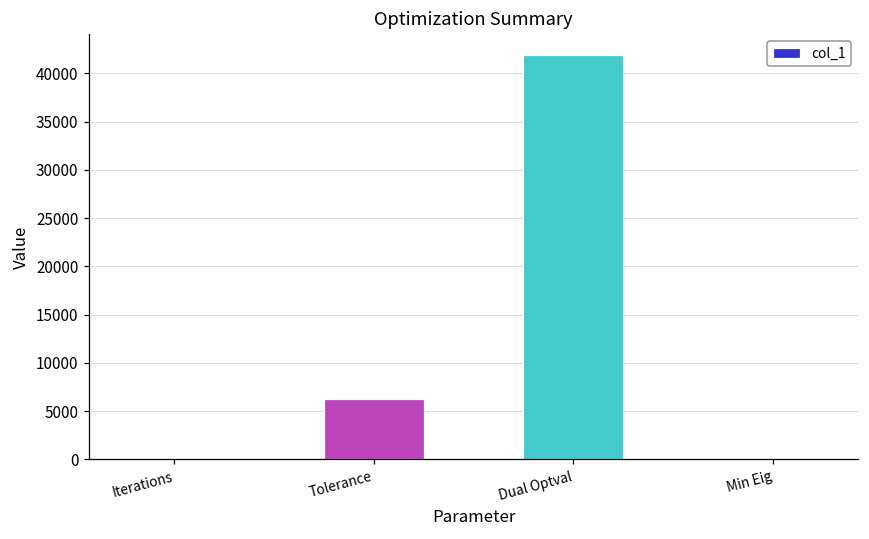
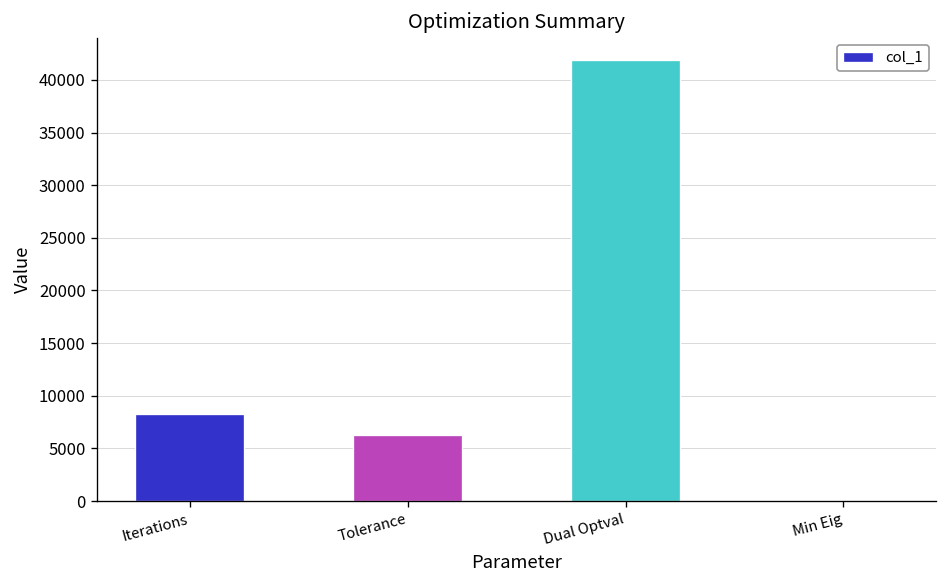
Iterations: 0 -> 8000
